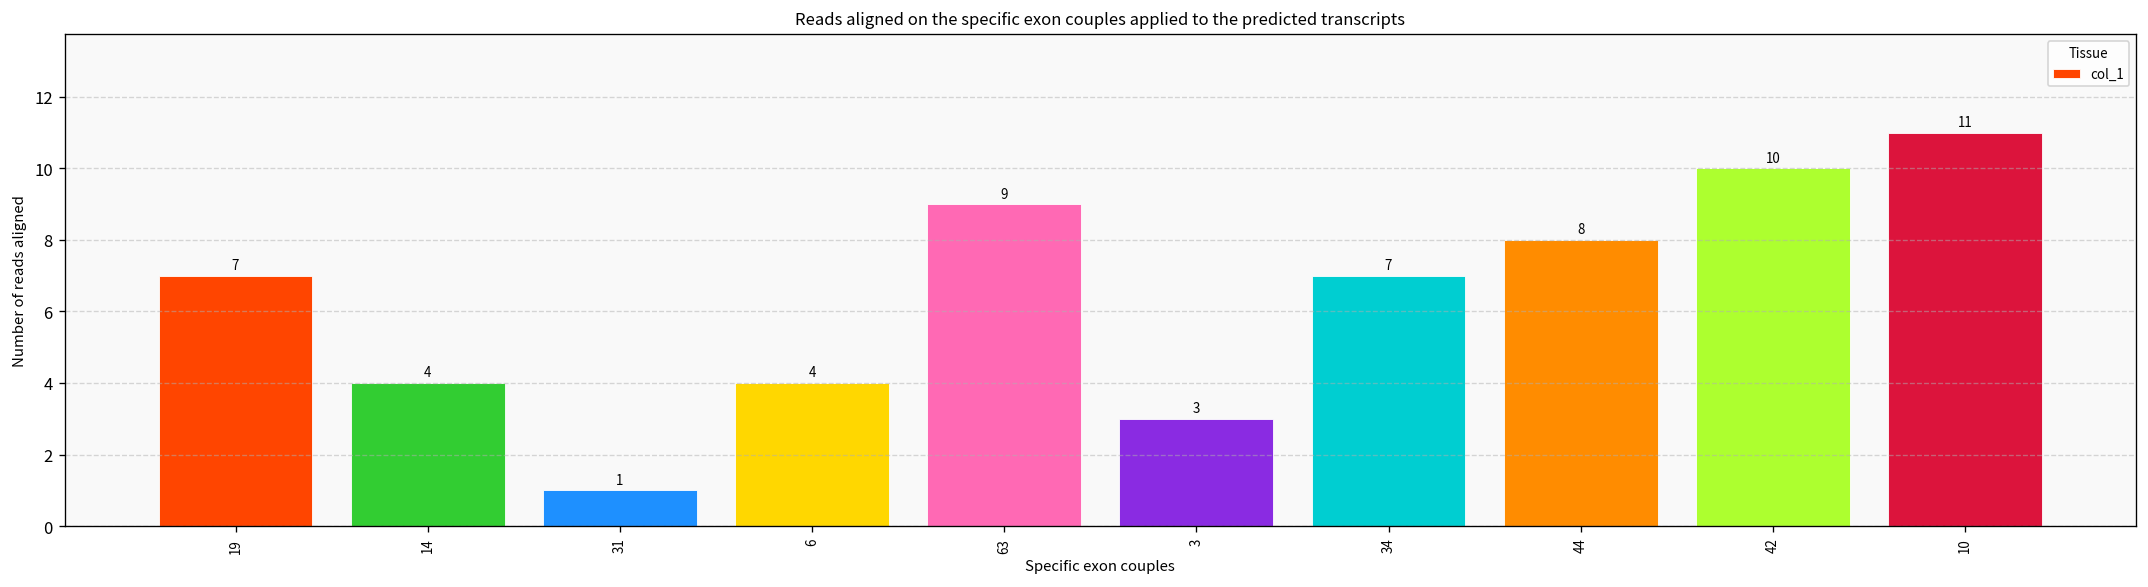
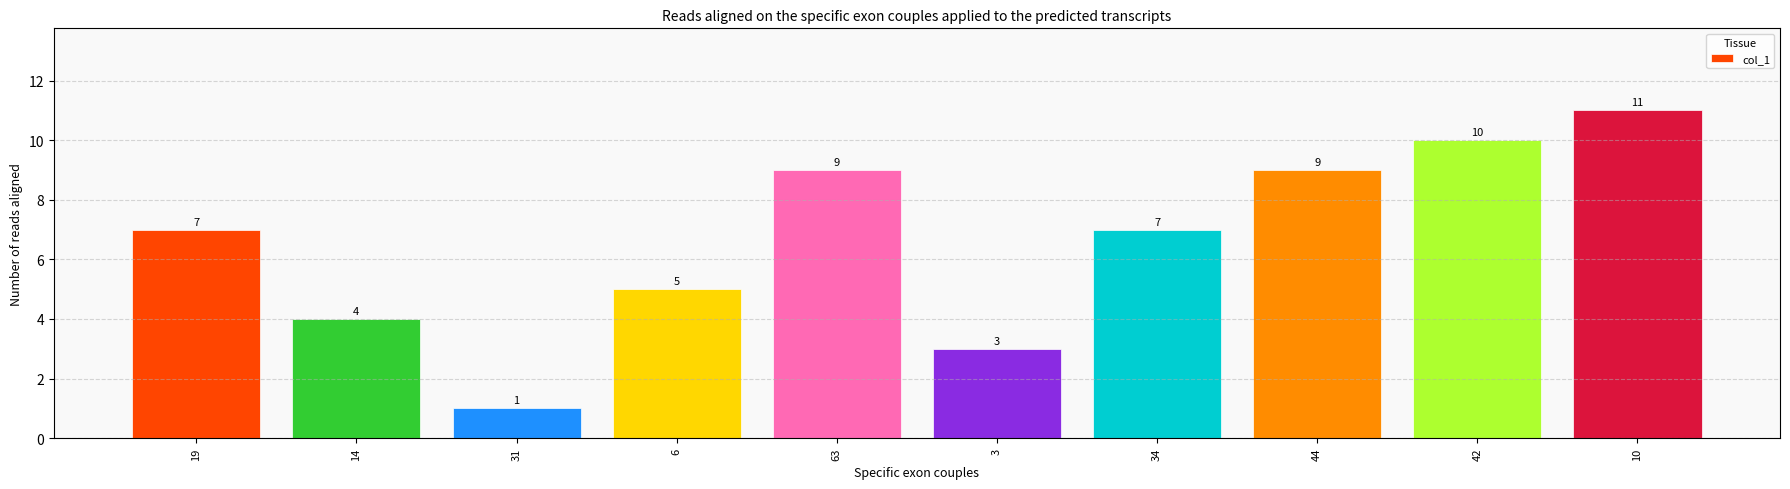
6: 4 -> 5
44: 8 -> 9
